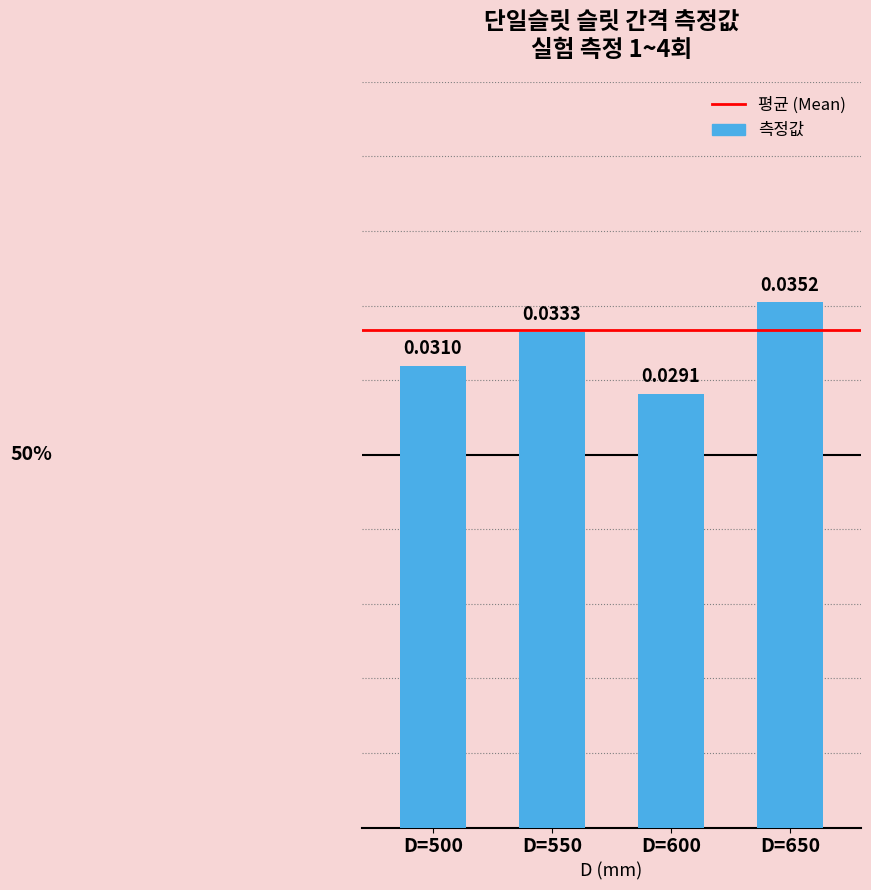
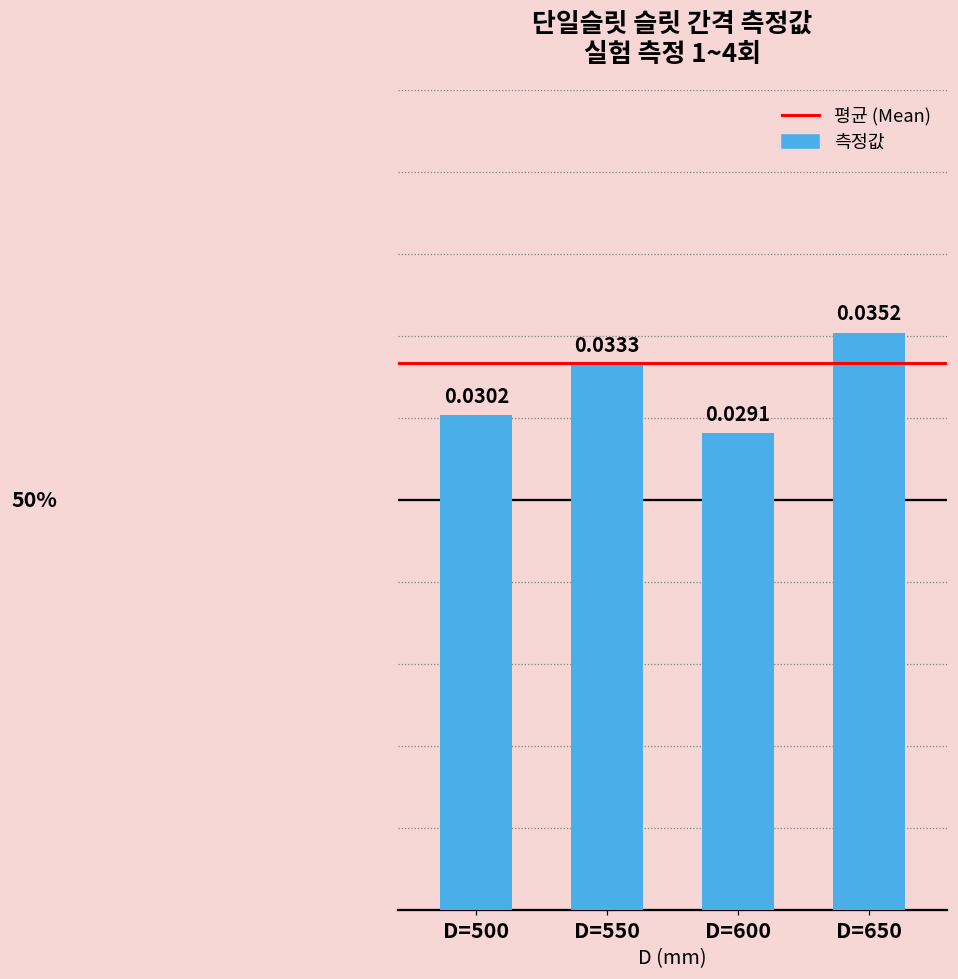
D=500: 0.0310 -> 0.0302
